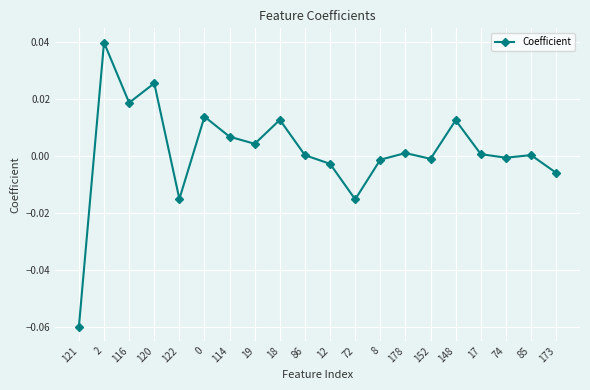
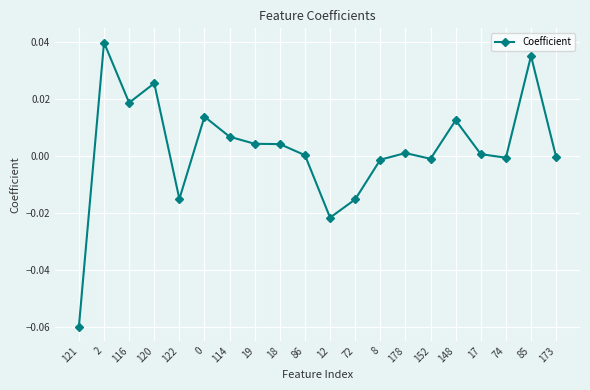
18: 0.013 -> 0.004
12: -0.003 -> -0.022
85: 0.000 -> 0.035
173: -0.006 -> 0.000
